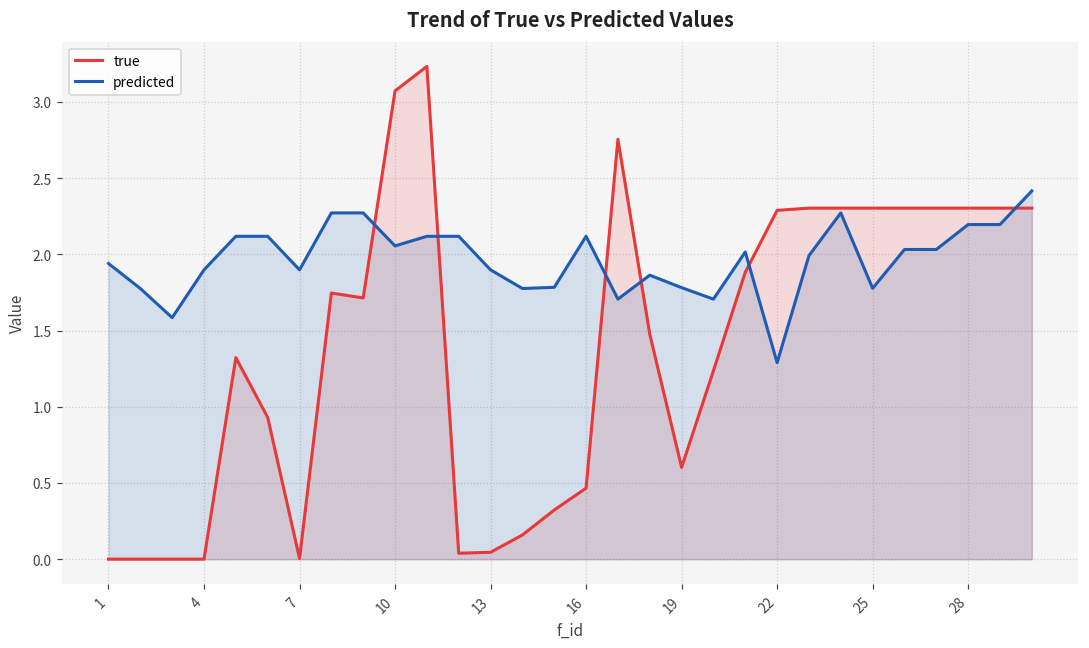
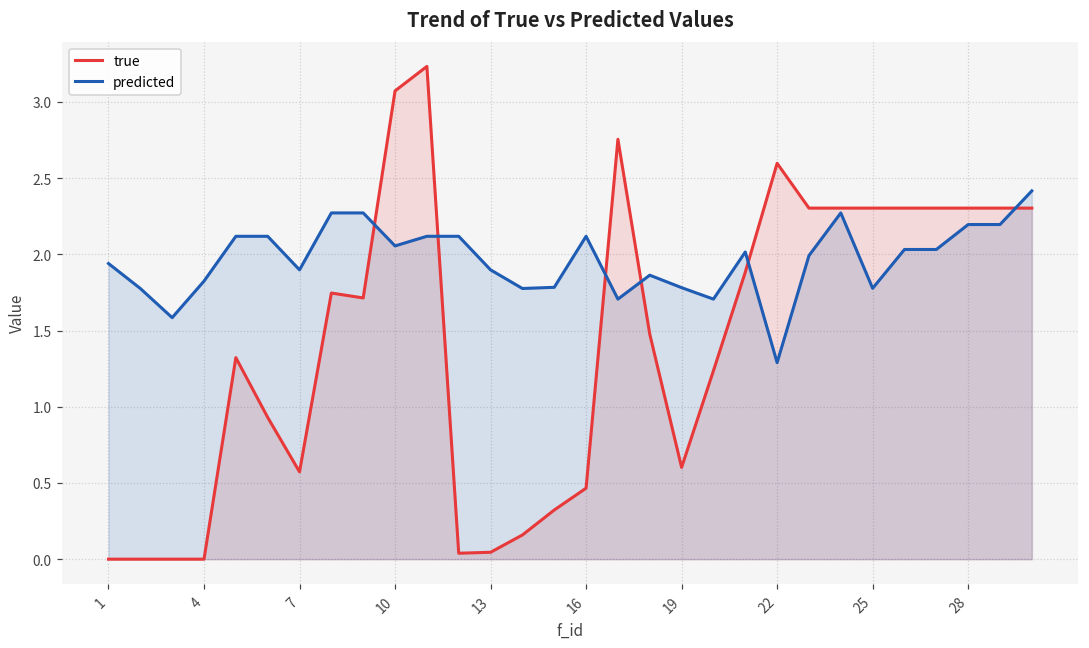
predicted, 4: 1.90 -> 1.82
true, 7: 0.00 -> 0.57
true, 22: 2.29 -> 2.60
